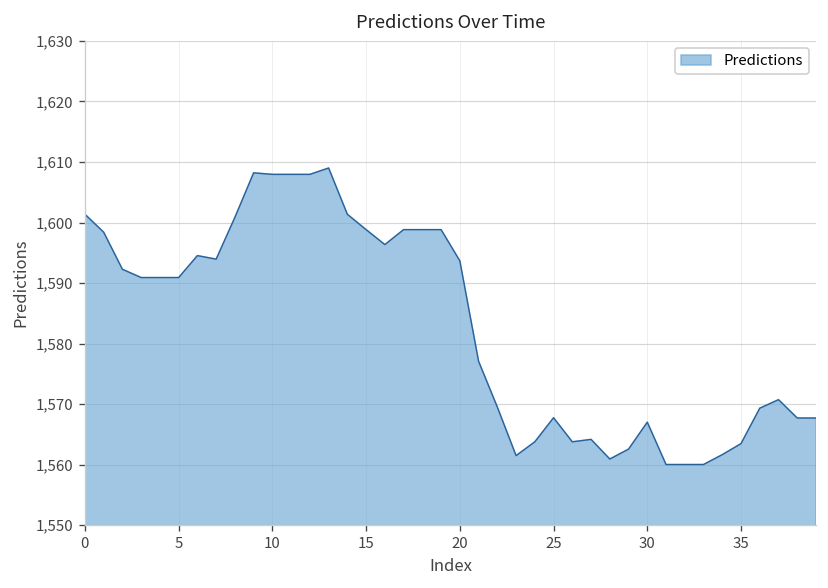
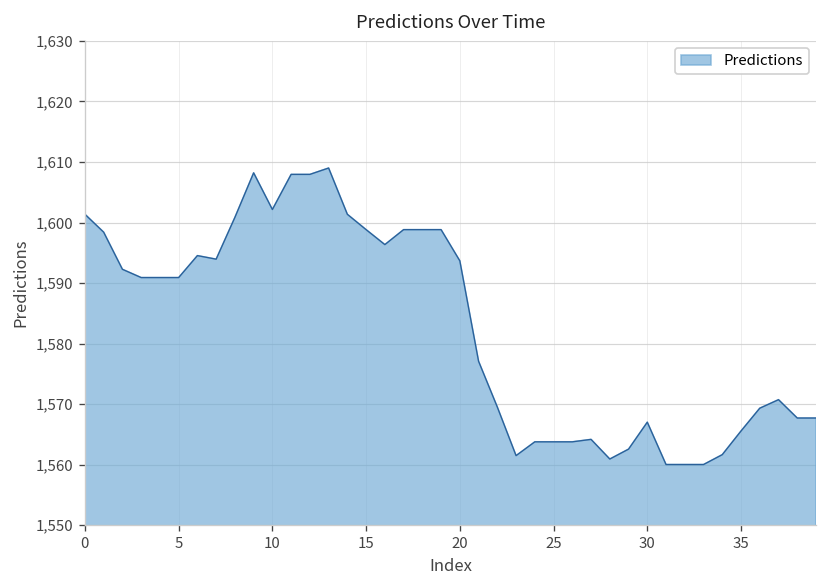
10: 1,608 -> 1,602
25: 1,568 -> 1,564
35: 1,563 -> 1,566
